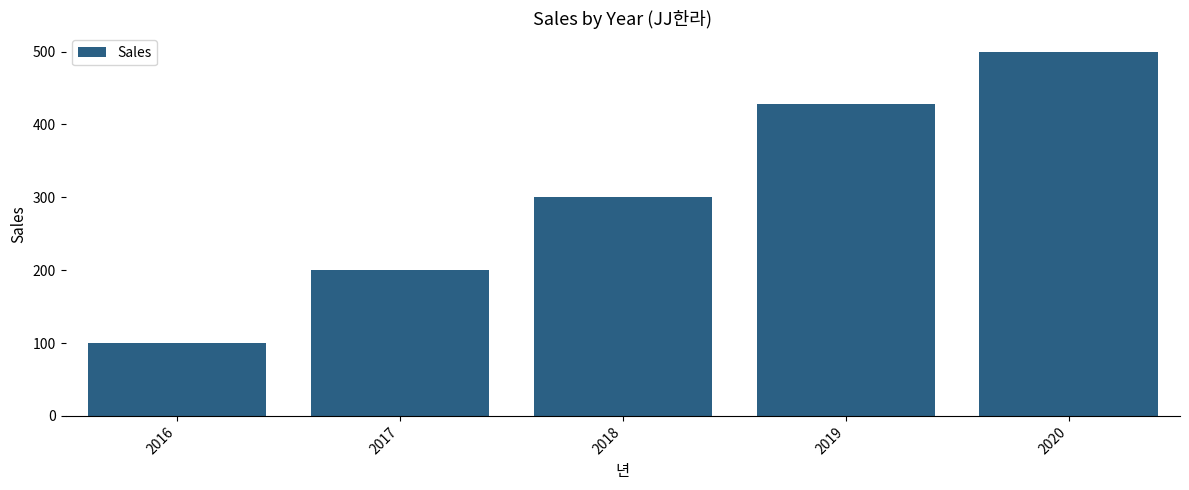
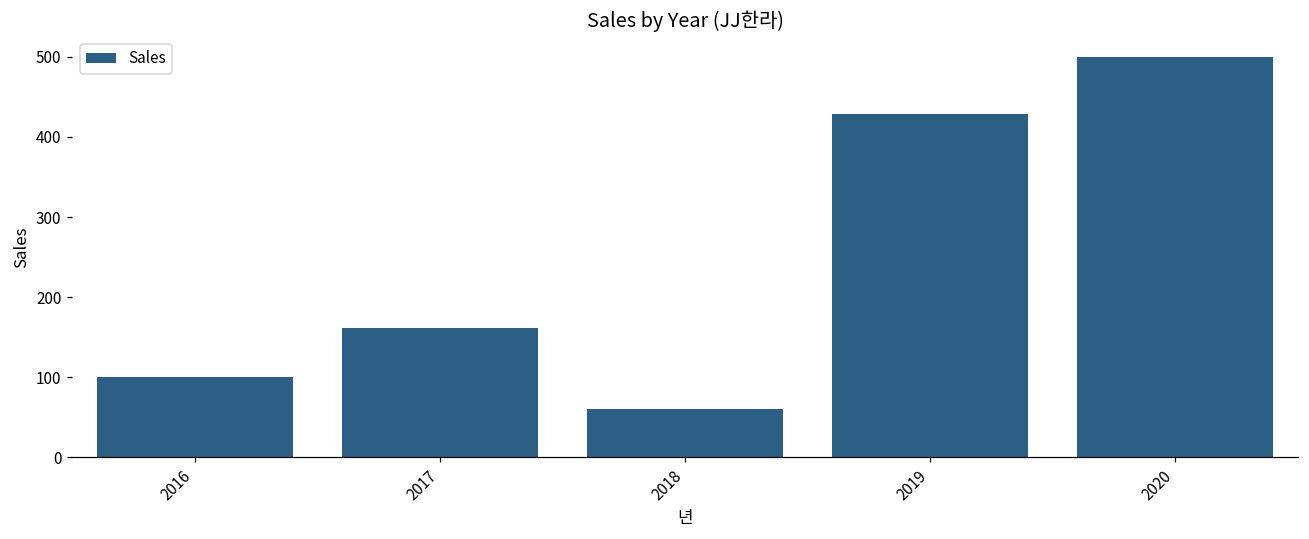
2017: 200 -> 160
2018: 300 -> 60
